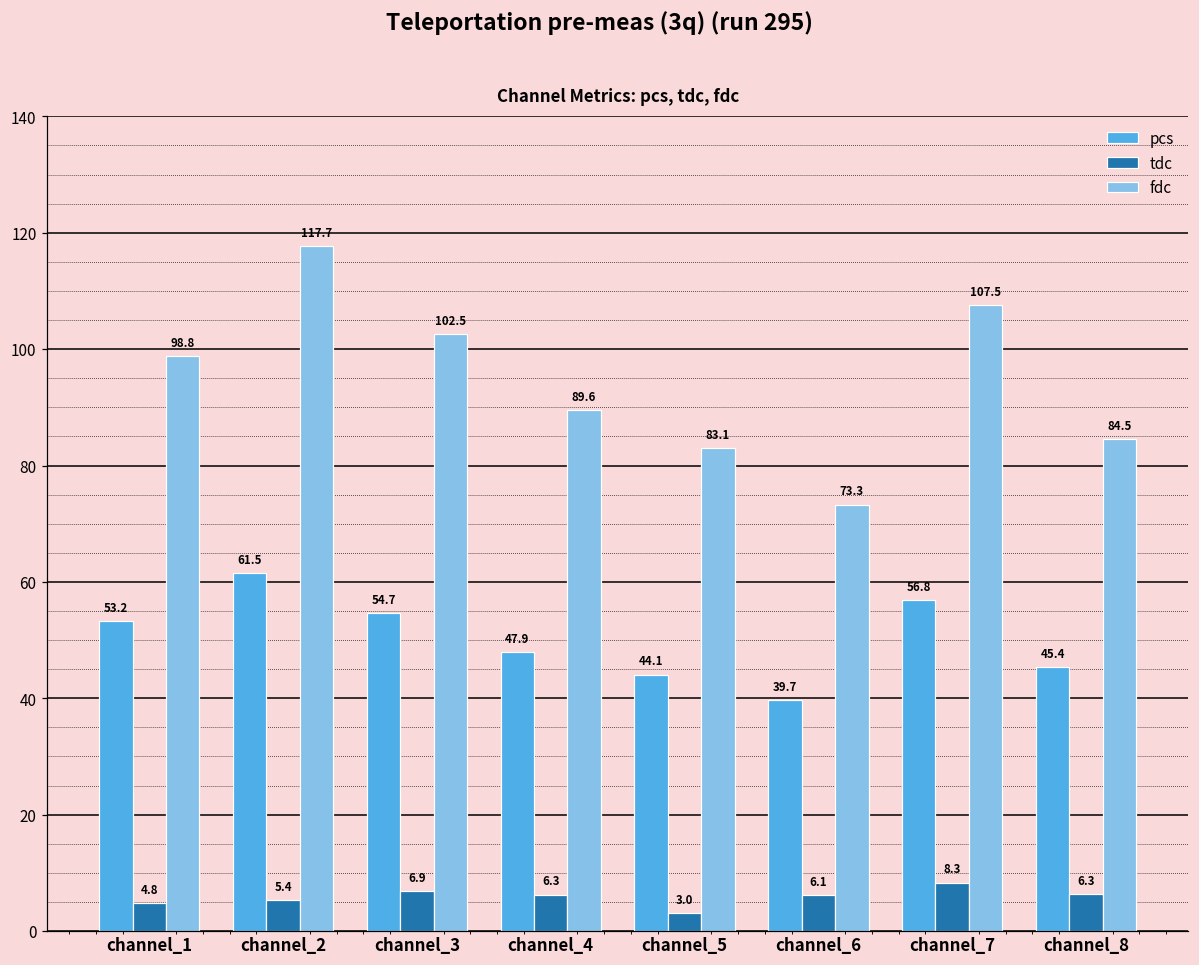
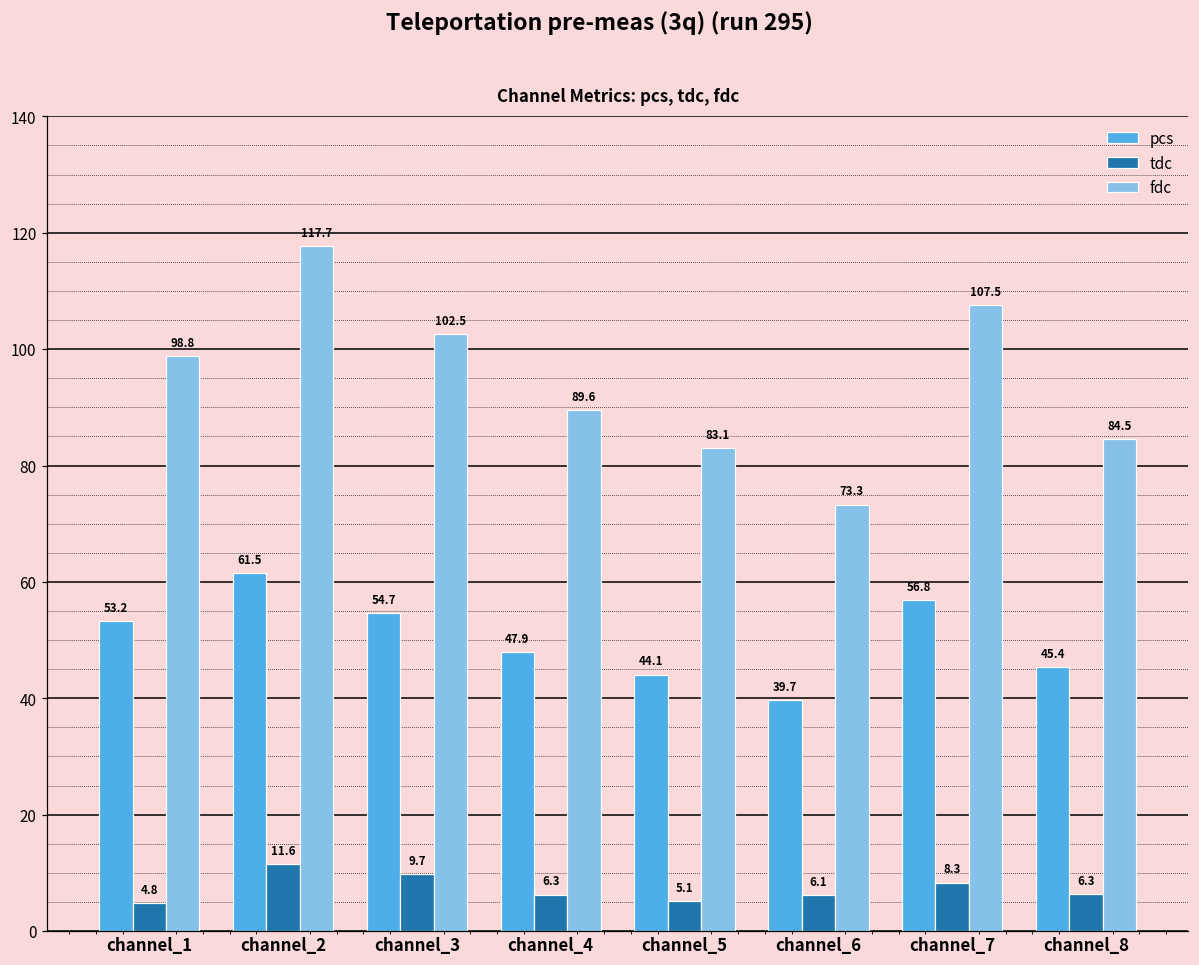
tdc, channel_2: 5.4 -> 11.6
tdc, channel_3: 6.9 -> 9.7
tdc, channel_5: 3.0 -> 5.1
